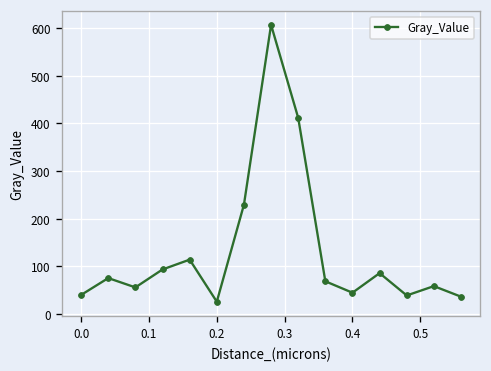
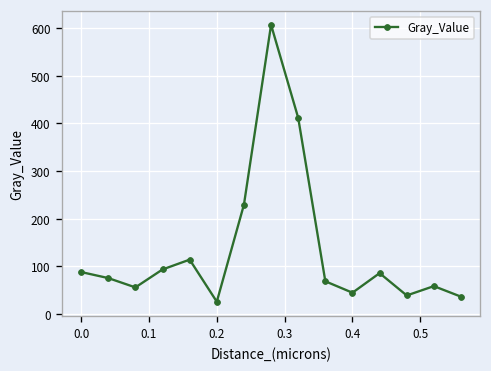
0.0: 40 -> 90
